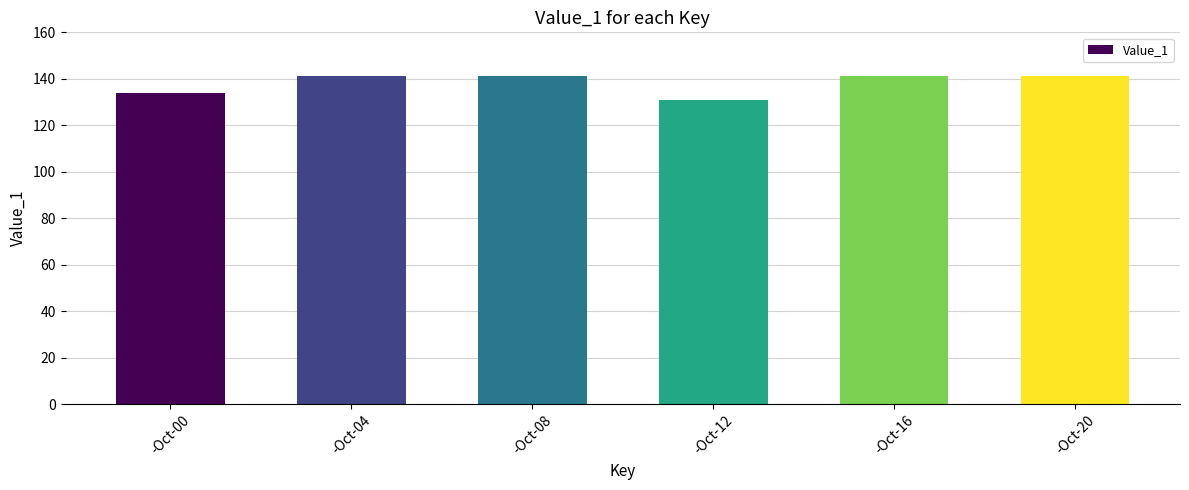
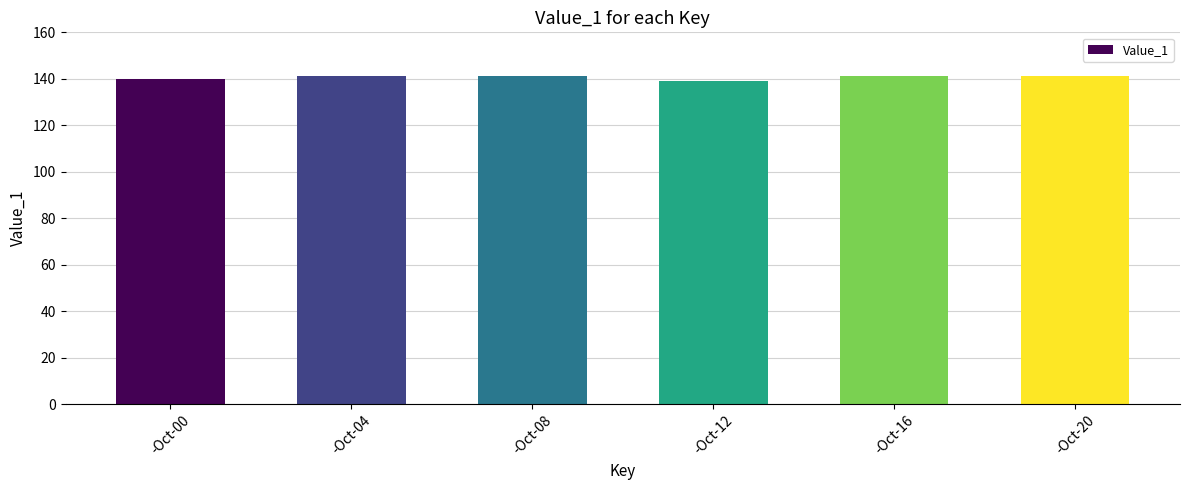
-Oct-00: 134 -> 140
-Oct-12: 131 -> 139
